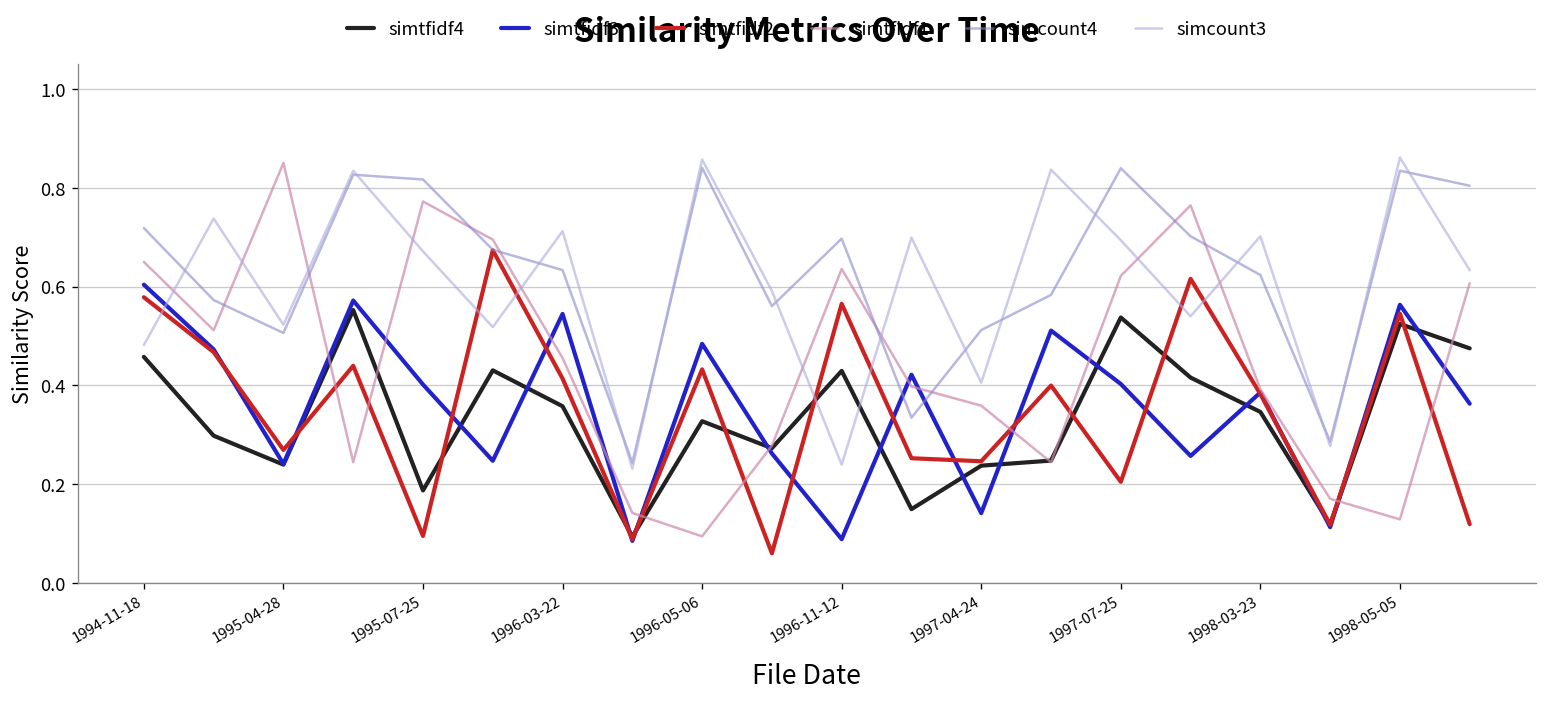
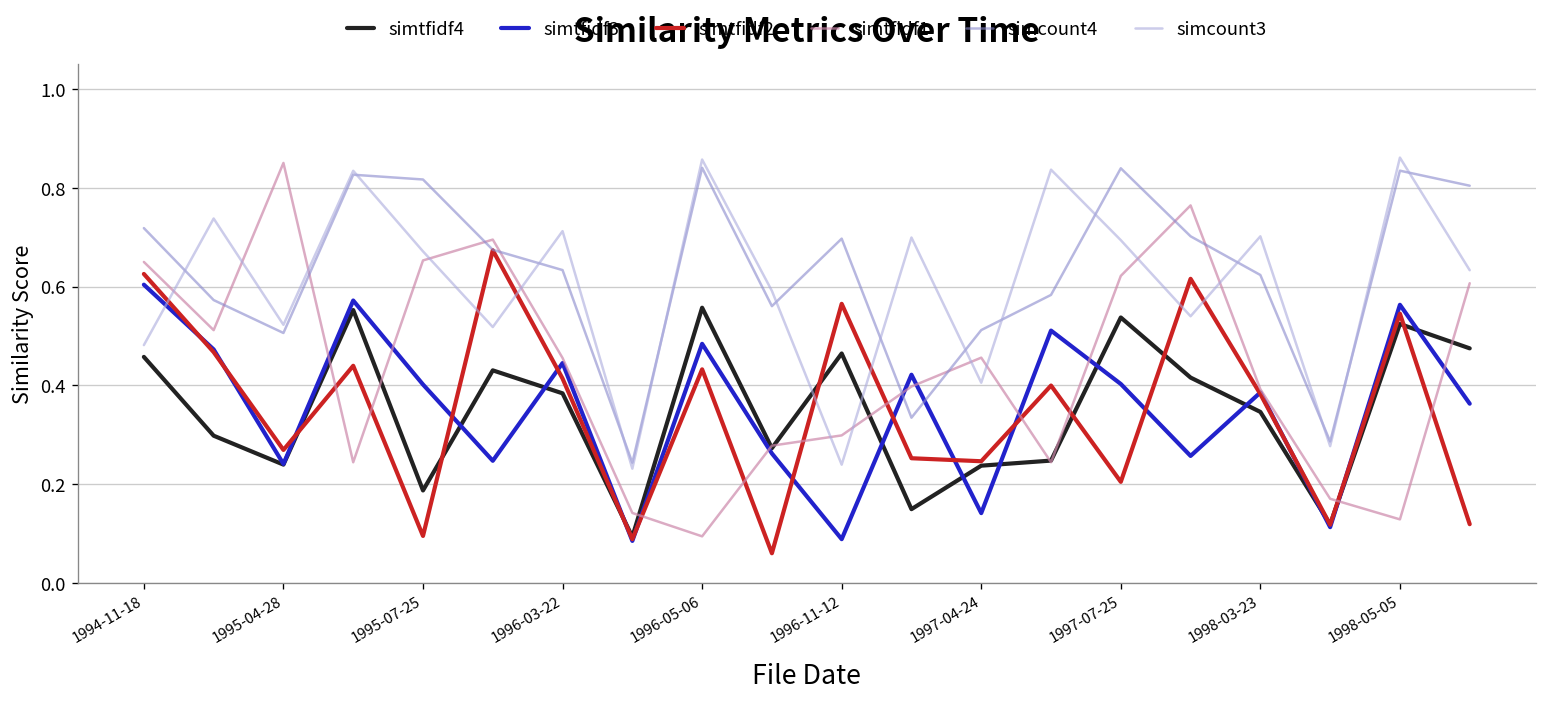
simtfidf2, 1994-11-18: 0.58 -> 0.63
simtfidf1, 1995-07-25: 0.77 -> 0.65
simtfidf4, 1996-03-22: 0.36 -> 0.38
simtfidf3, 1996-03-22: 0.54 -> 0.45
simtfidf4, 1996-05-06: 0.33 -> 0.56
simtfidf4, 1996-11-12: 0.43 -> 0.46
simtfidf1, 1996-11-12: 0.64 -> 0.30
simtfidf1, 1997-04-24: 0.36 -> 0.46
